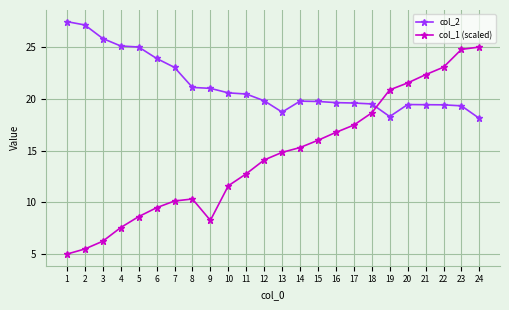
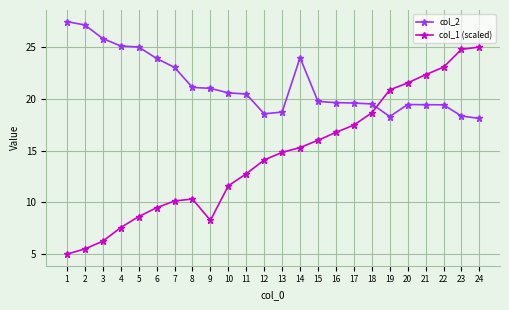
col_2, 12: 19.8 -> 18.6
col_2, 14: 19.8 -> 24.0
col_2, 23: 19.3 -> 18.3
